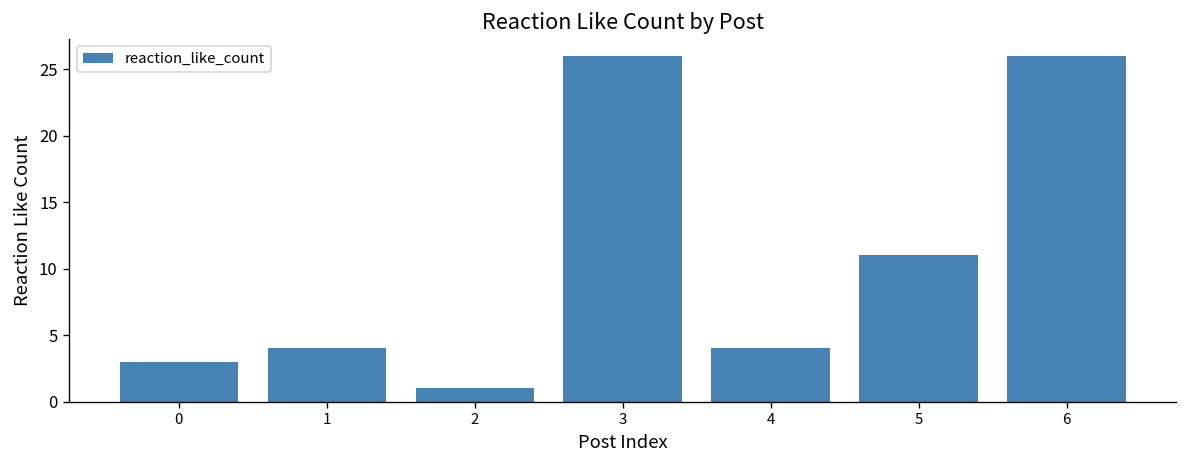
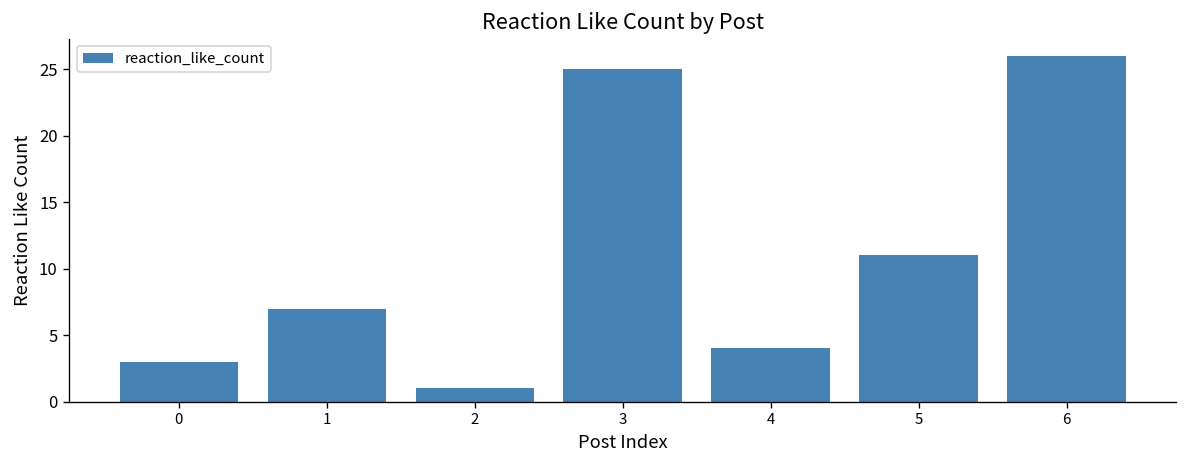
1: 4 -> 7
3: 26 -> 25
